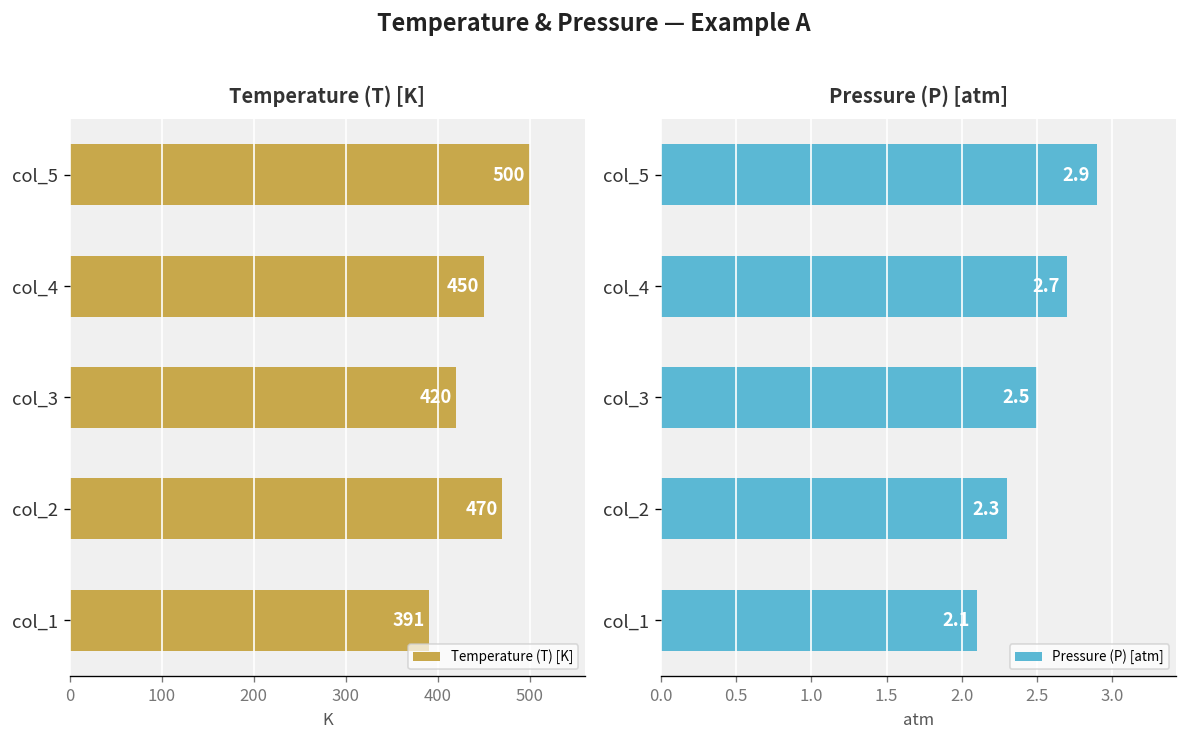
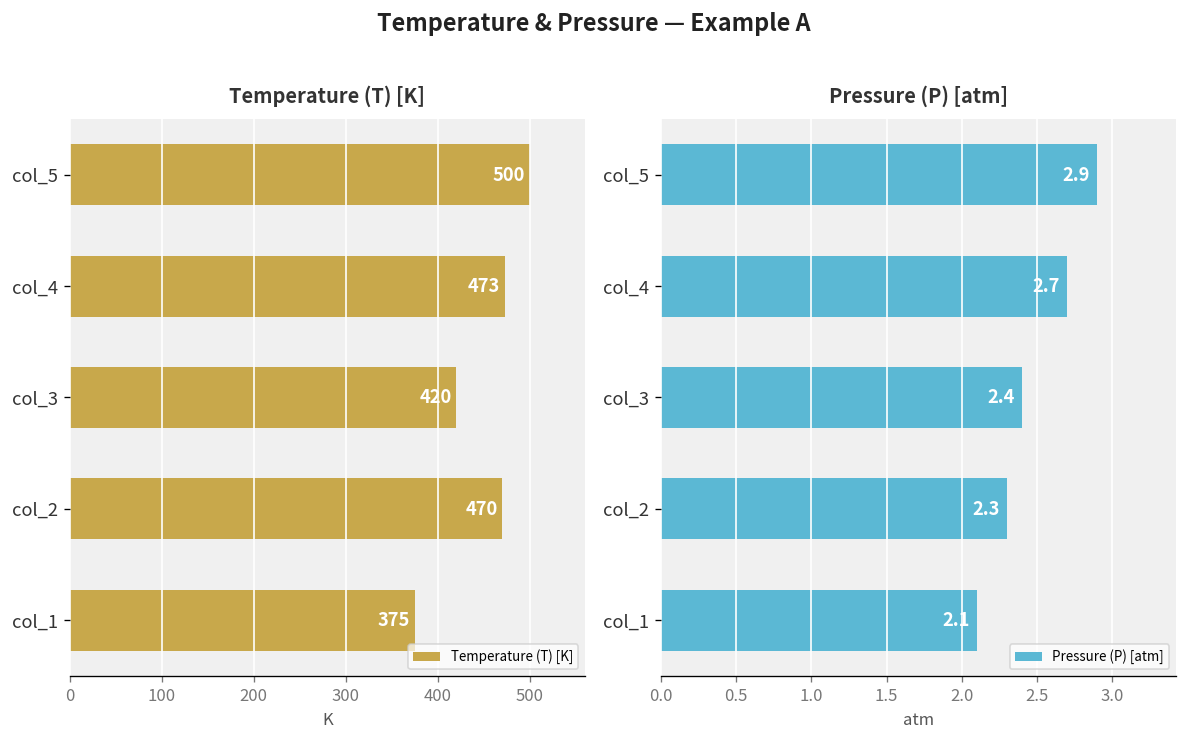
Temperature (T) [K], col_4: 450 -> 473
Temperature (T) [K], col_1: 391 -> 375
Pressure (P) [atm], col_3: 2.5 -> 2.4
